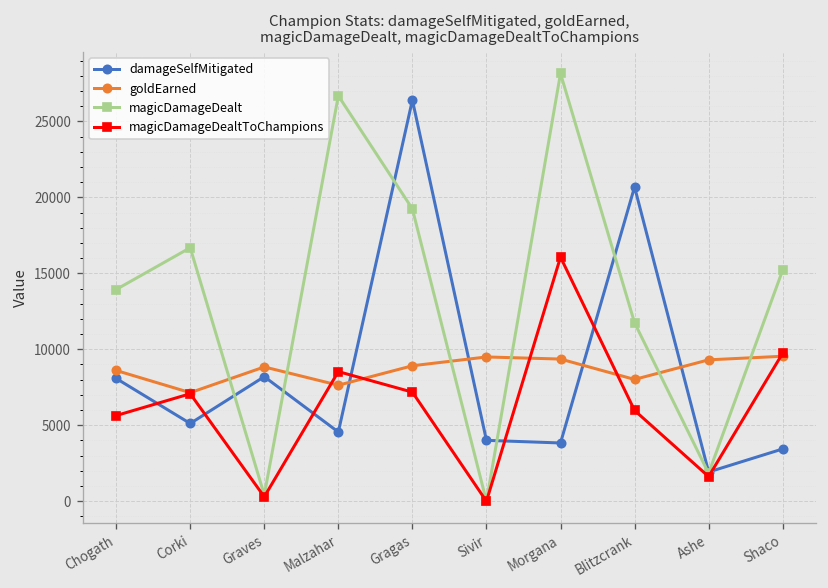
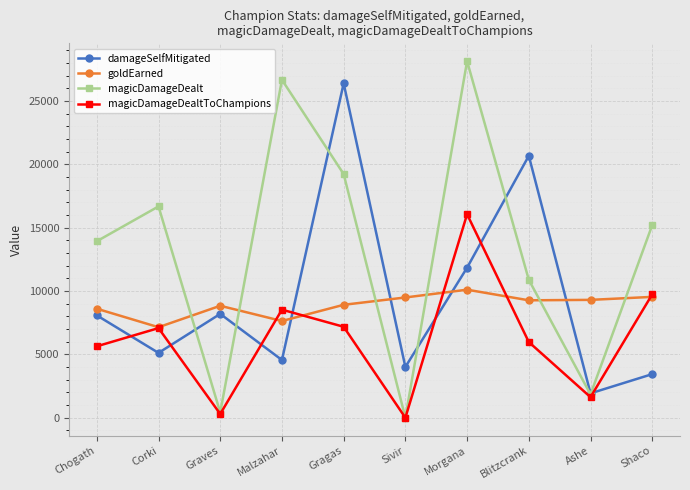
damageSelfMitigated, Morgana: 3800 -> 11800
goldEarned, Morgana: 9400 -> 10100
goldEarned, Blitzcrank: 8000 -> 9300
magicDamageDealt, Blitzcrank: 11700 -> 10900
